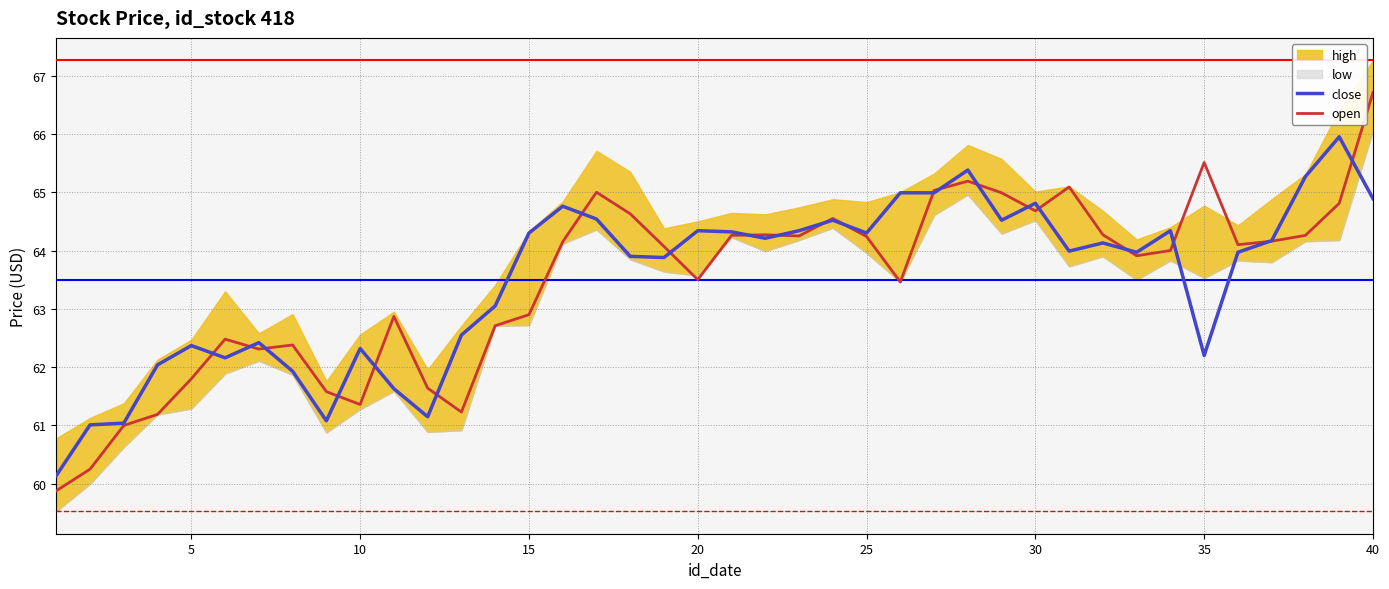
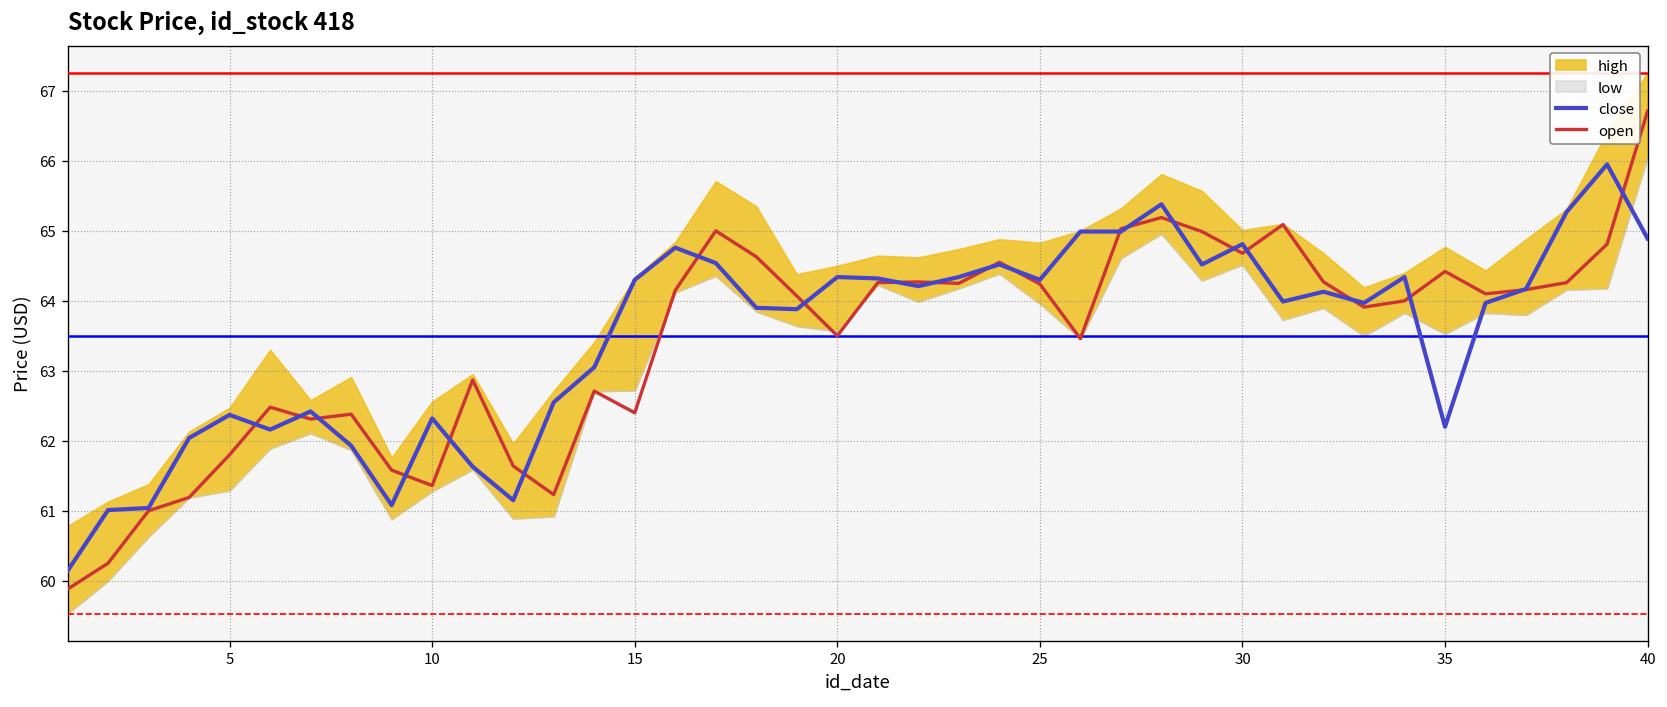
open, 15: 62.9 -> 62.4
open, 35: 65.5 -> 64.4
